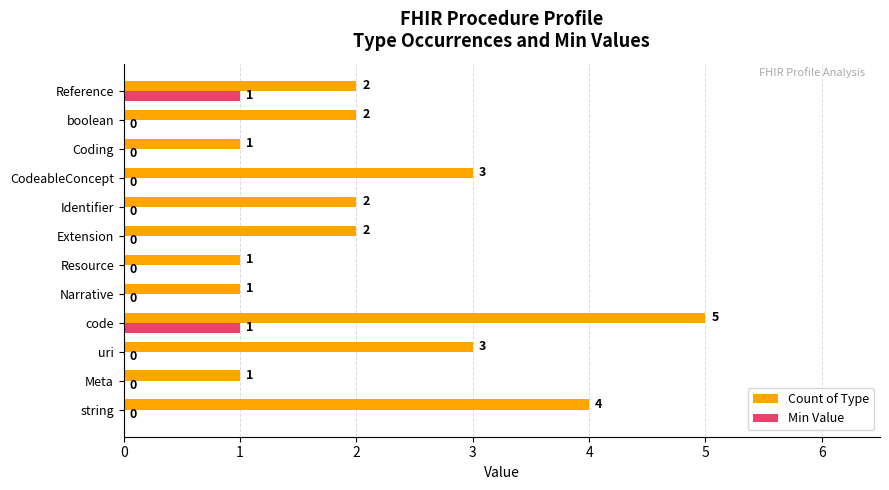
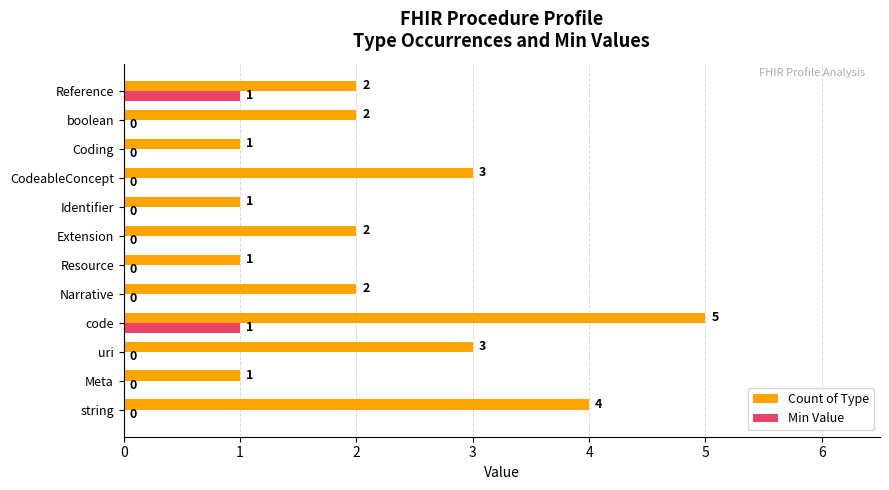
Count of Type, Identifier: 2 -> 1
Count of Type, Narrative: 1 -> 2
